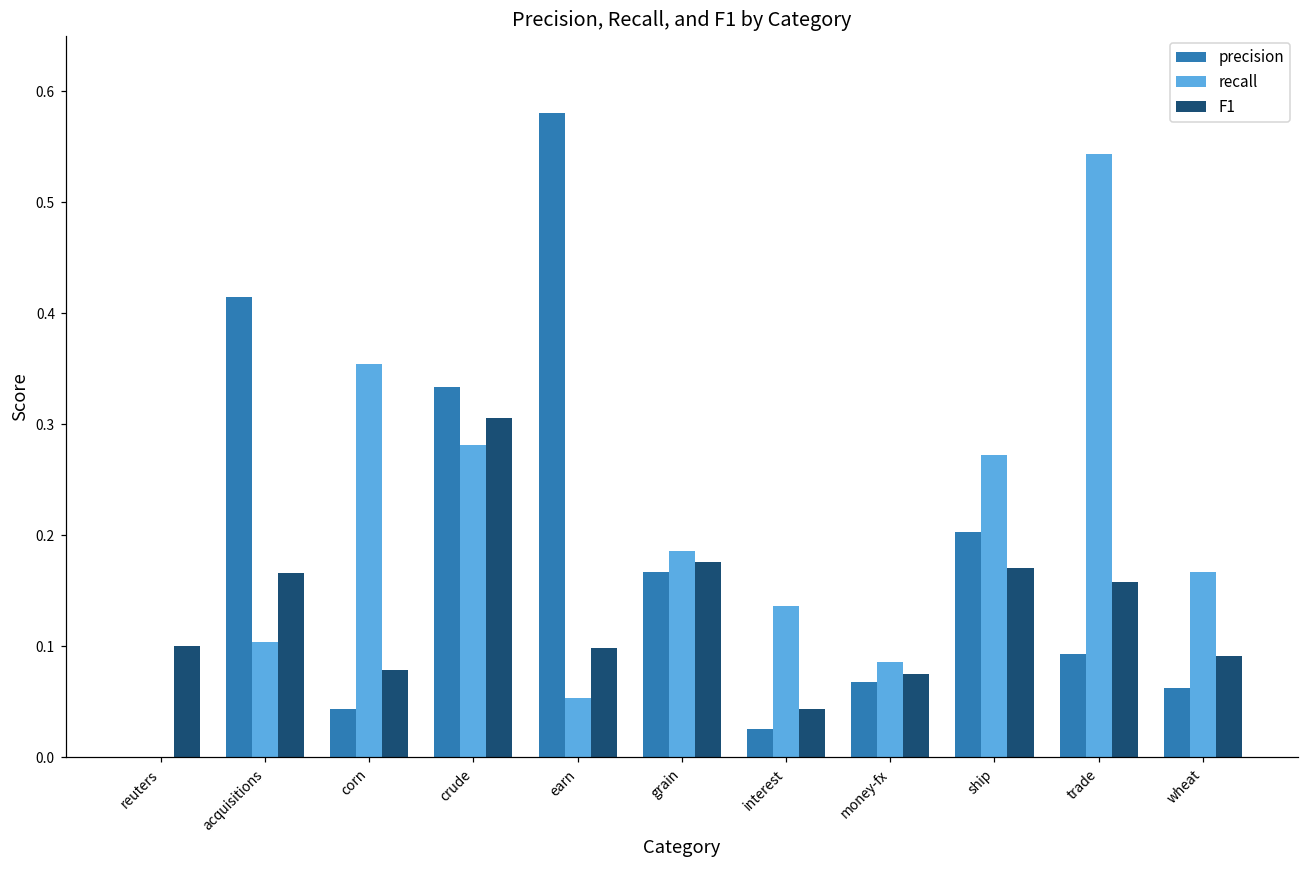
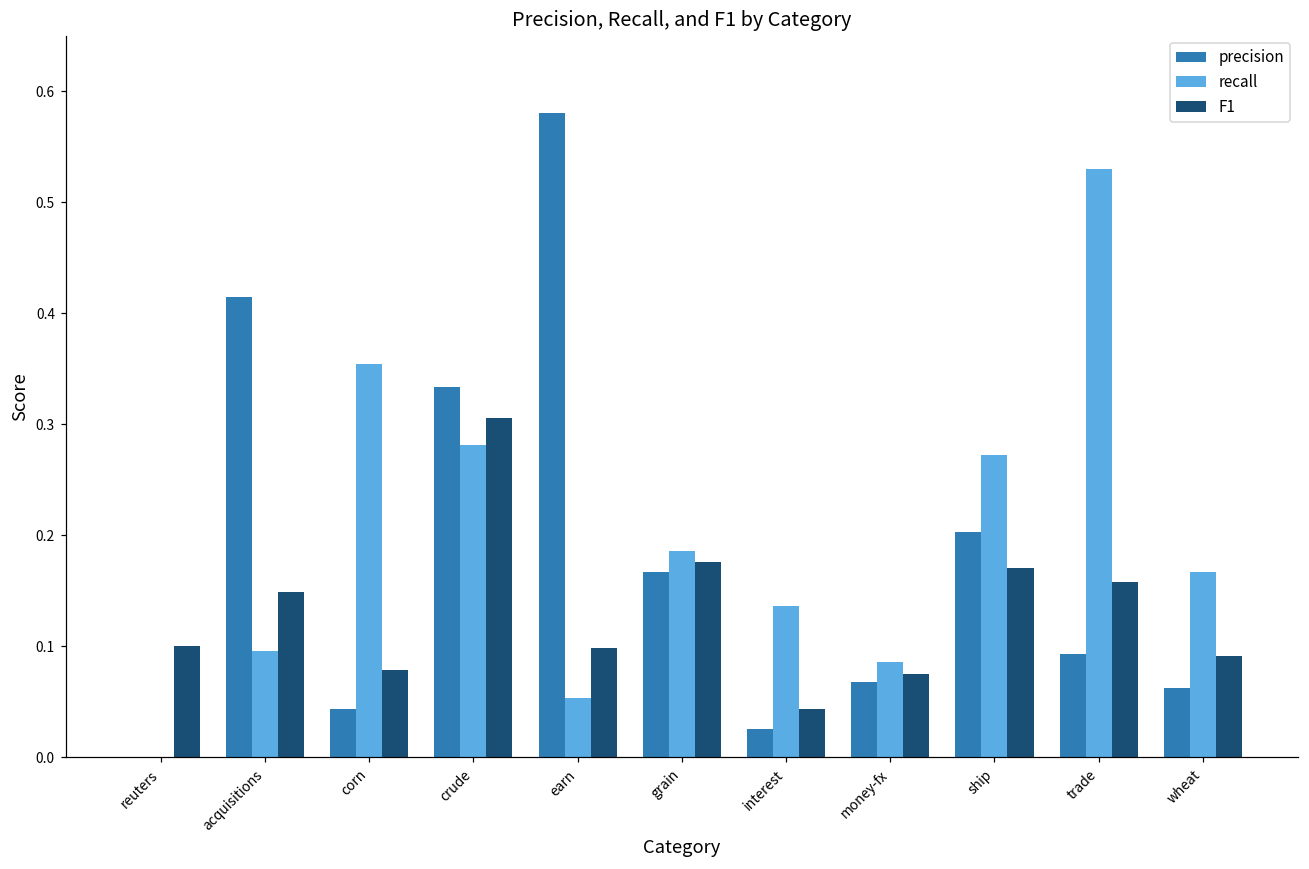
recall, acquisitions: 0.104 -> 0.096
F1, acquisitions: 0.166 -> 0.149
recall, trade: 0.544 -> 0.529
